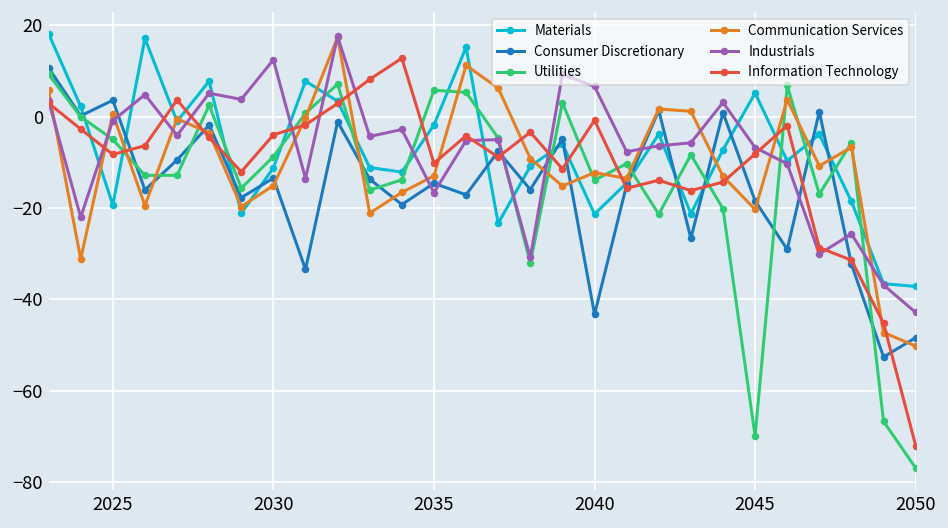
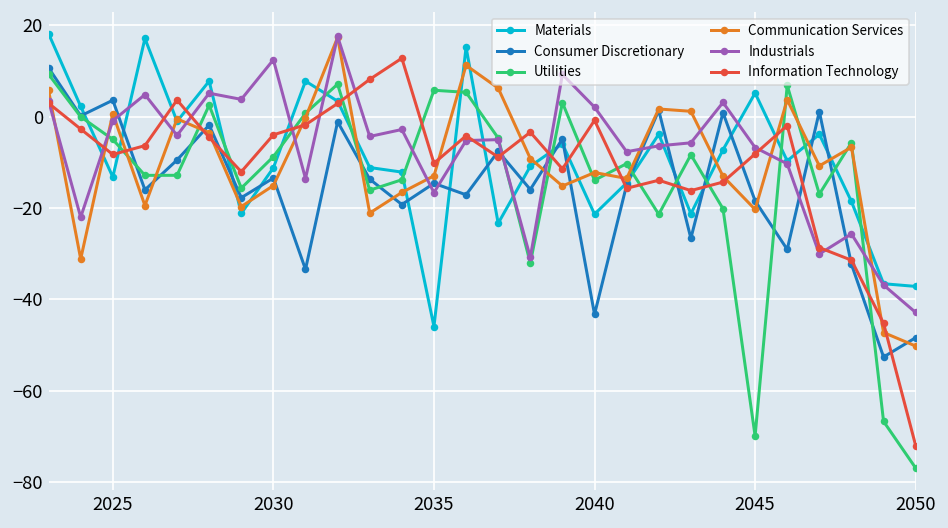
Materials, 2025: -19 -> -13
Materials, 2035: -2 -> -46
Industrials, 2040: 7 -> 2
